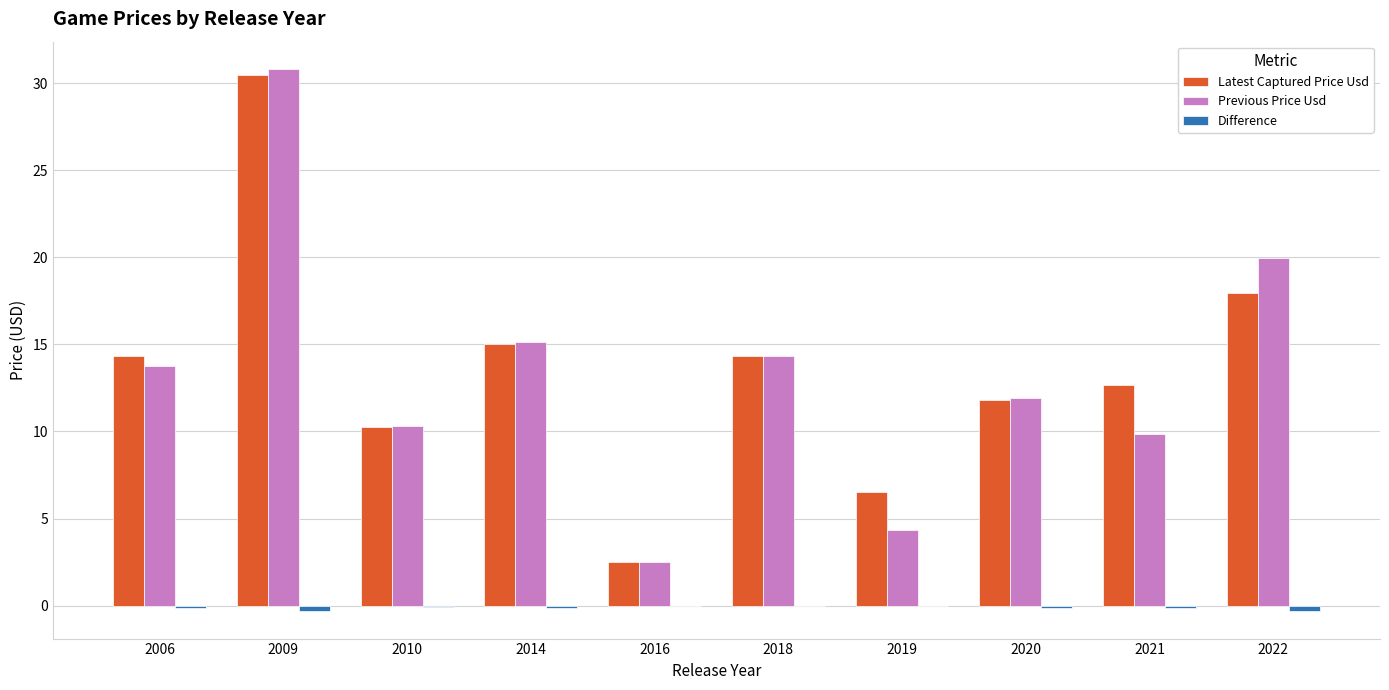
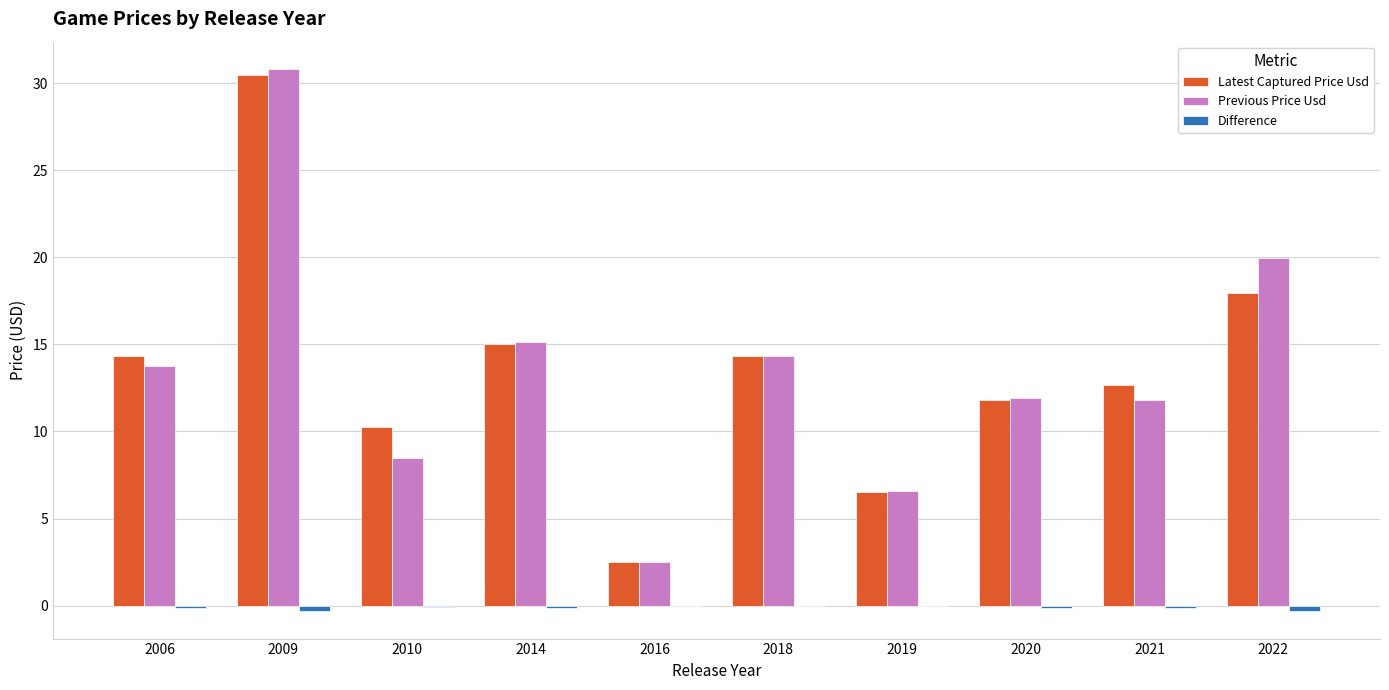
Previous Price Usd, 2010: 10.3 -> 8.5
Previous Price Usd, 2019: 4.3 -> 6.6
Previous Price Usd, 2021: 9.8 -> 11.8
